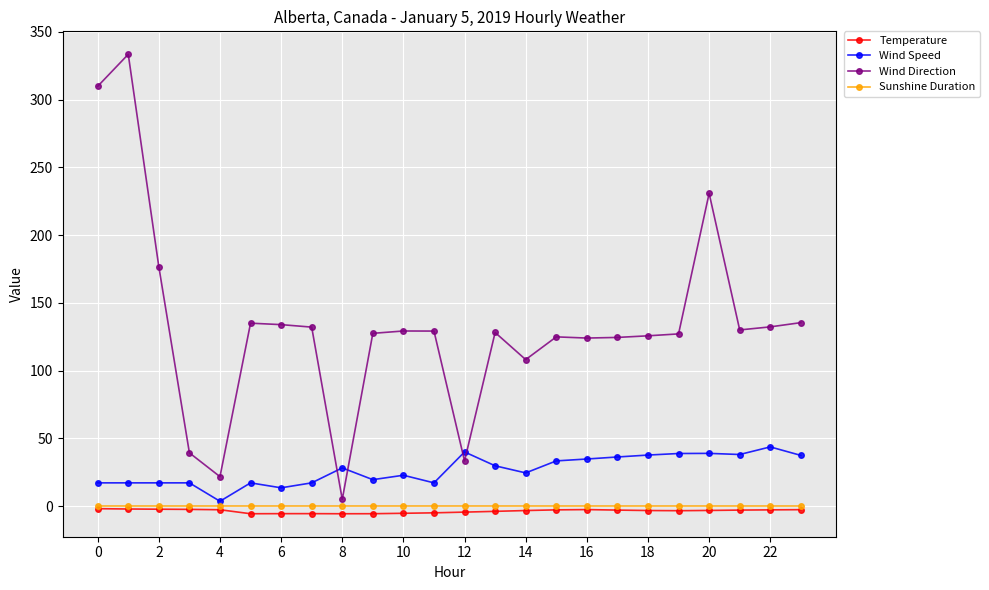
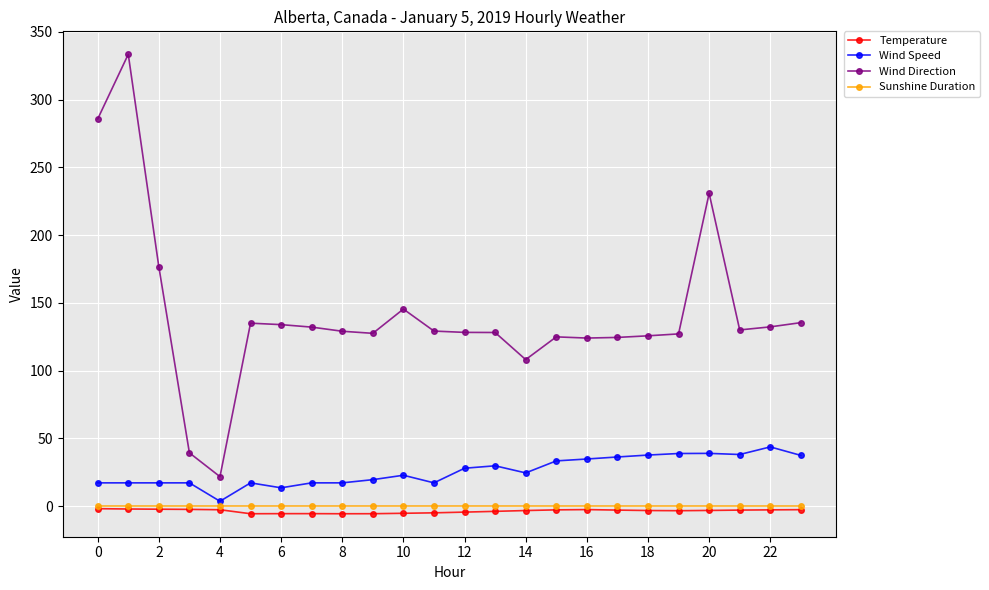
Wind Direction, 0: 310 -> 286
Wind Speed, 8: 28 -> 17
Wind Direction, 8: 5 -> 129
Wind Direction, 10: 129 -> 145
Wind Speed, 12: 40 -> 28
Wind Direction, 12: 33 -> 128
